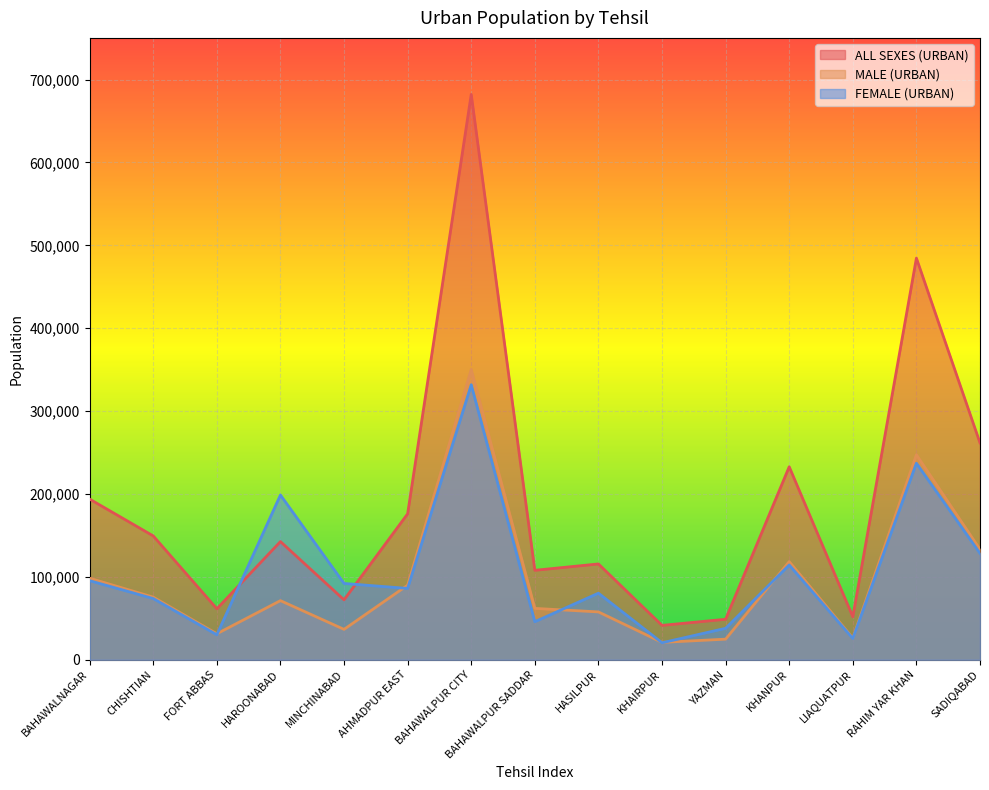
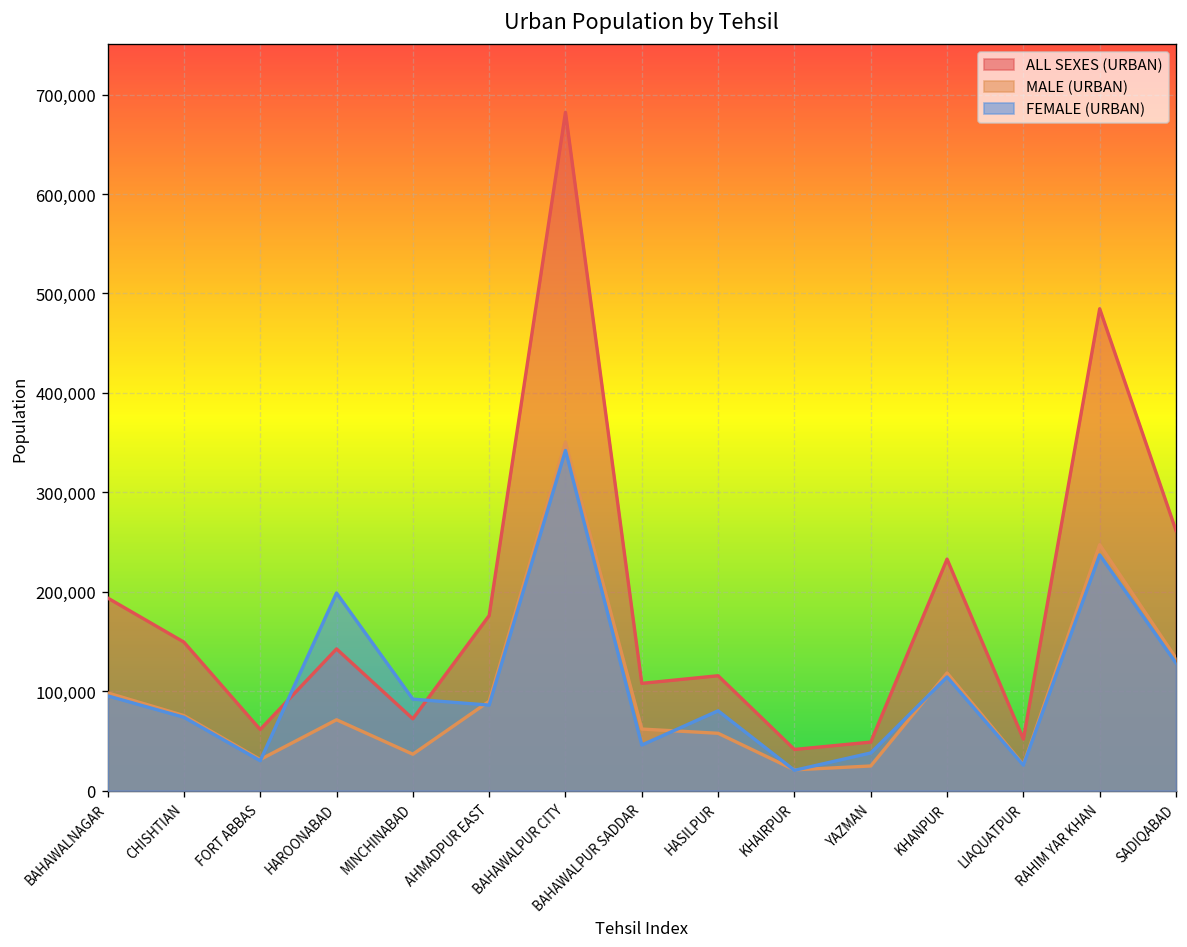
FEMALE (URBAN), BAHAWALPUR CITY: 330,000 -> 340,000
